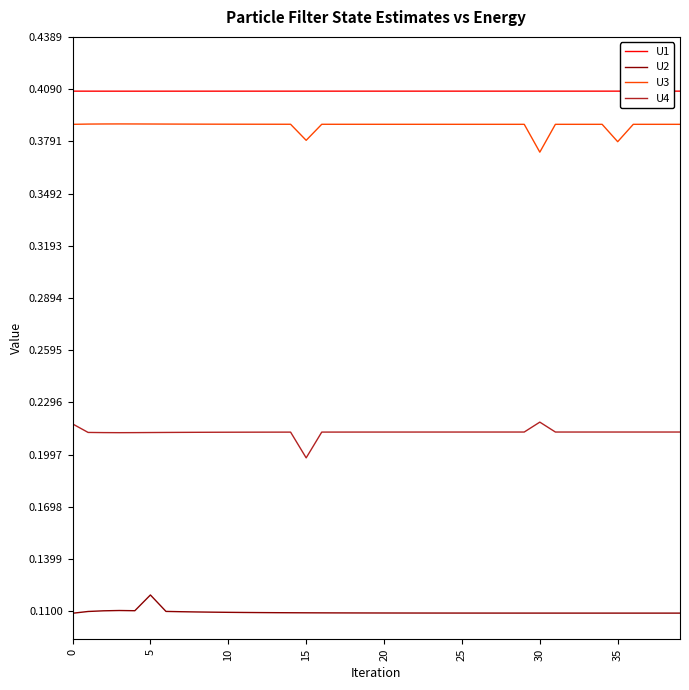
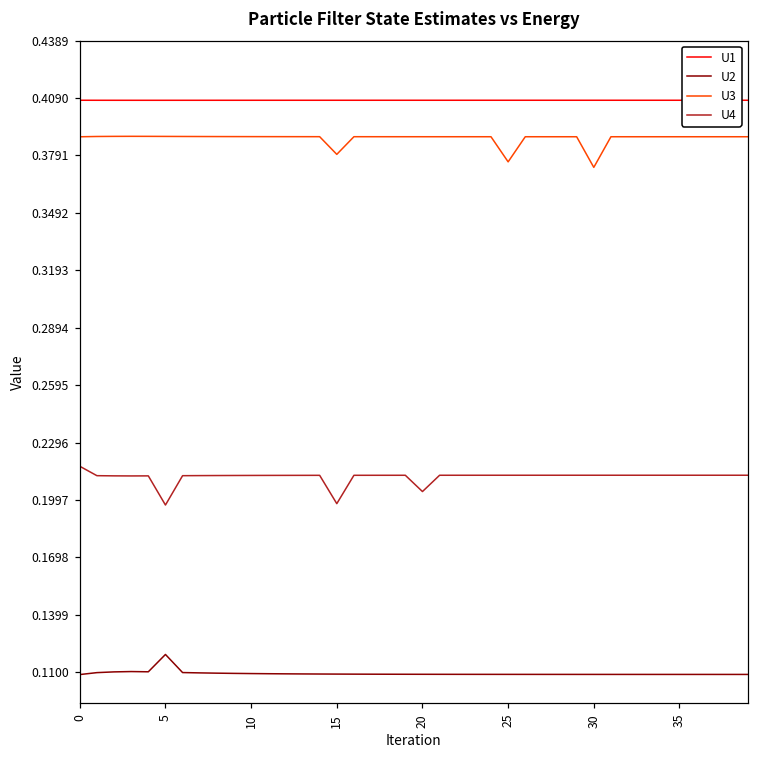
U4, 5: 0.212 -> 0.197
U4, 20: 0.213 -> 0.204
U3, 25: 0.389 -> 0.376
U4, 30: 0.218 -> 0.213
U3, 35: 0.379 -> 0.389
